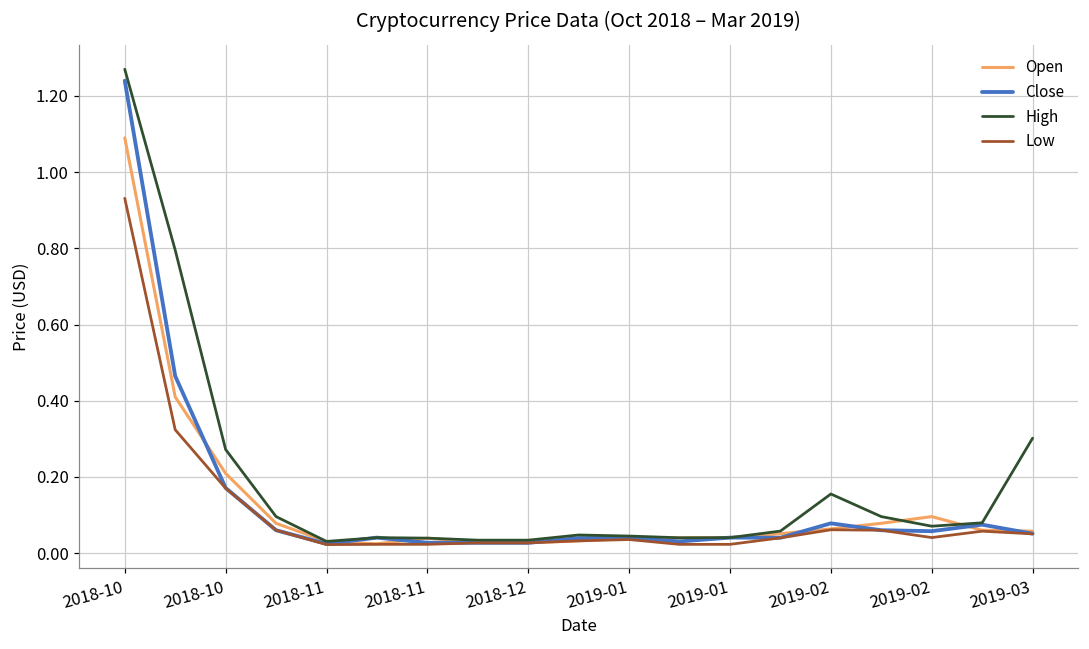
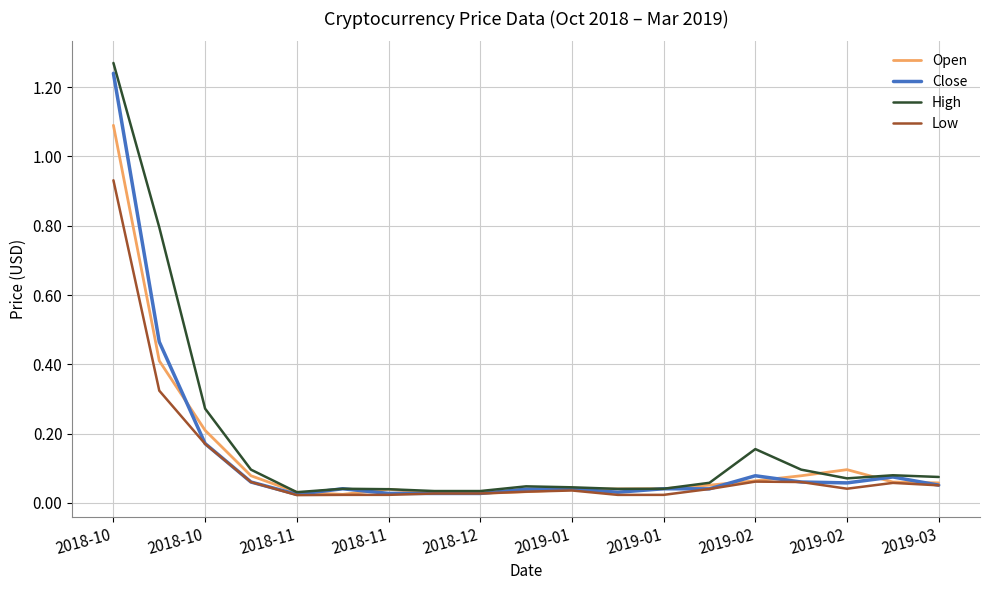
High, 2019-03: 0.30 -> 0.07
